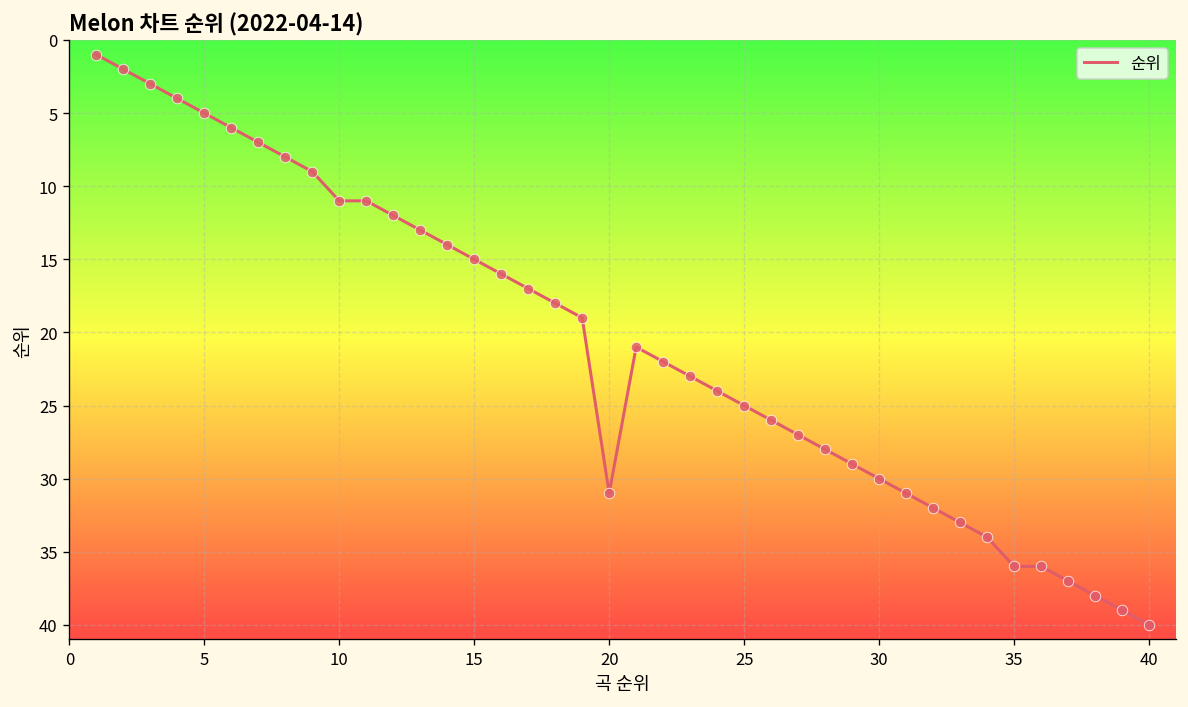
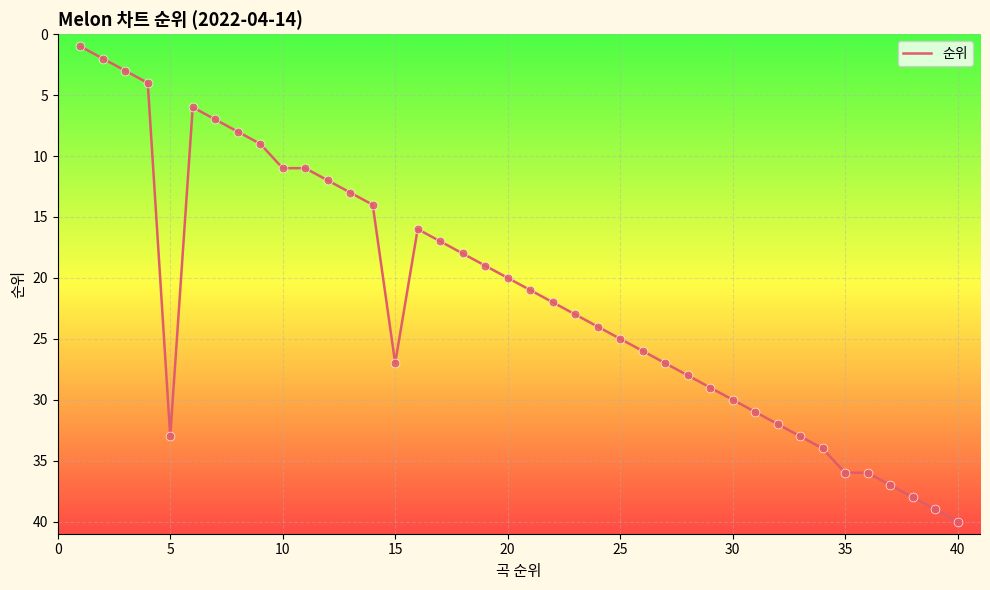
5: 5 -> 33
15: 15 -> 27
20: 31 -> 20
